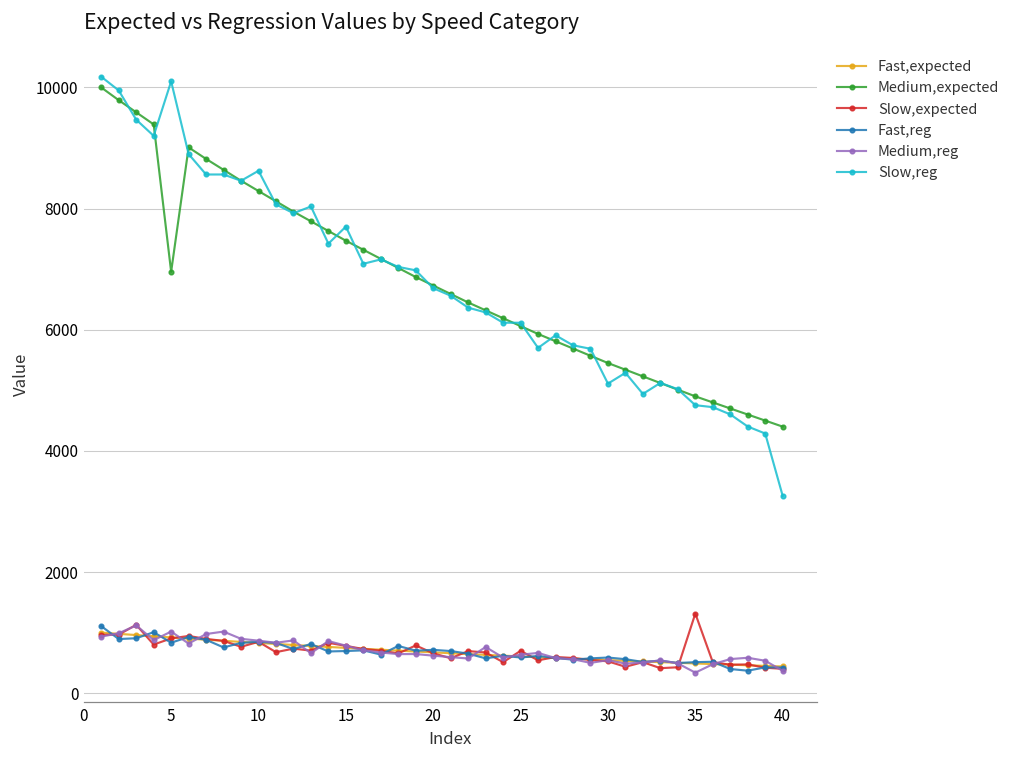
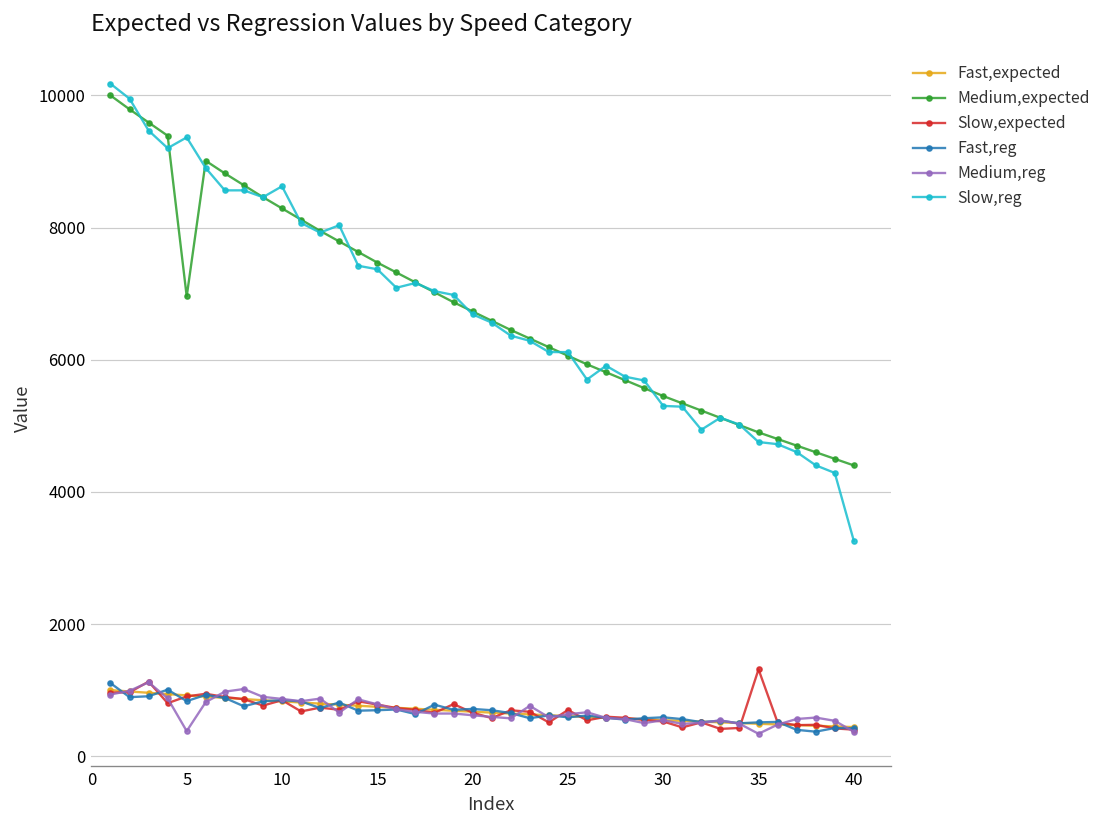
Medium,reg, 5: 1000 -> 400
Slow,reg, 5: 10100 -> 9400
Slow,reg, 15: 7700 -> 7400
Slow,reg, 30: 5100 -> 5300
